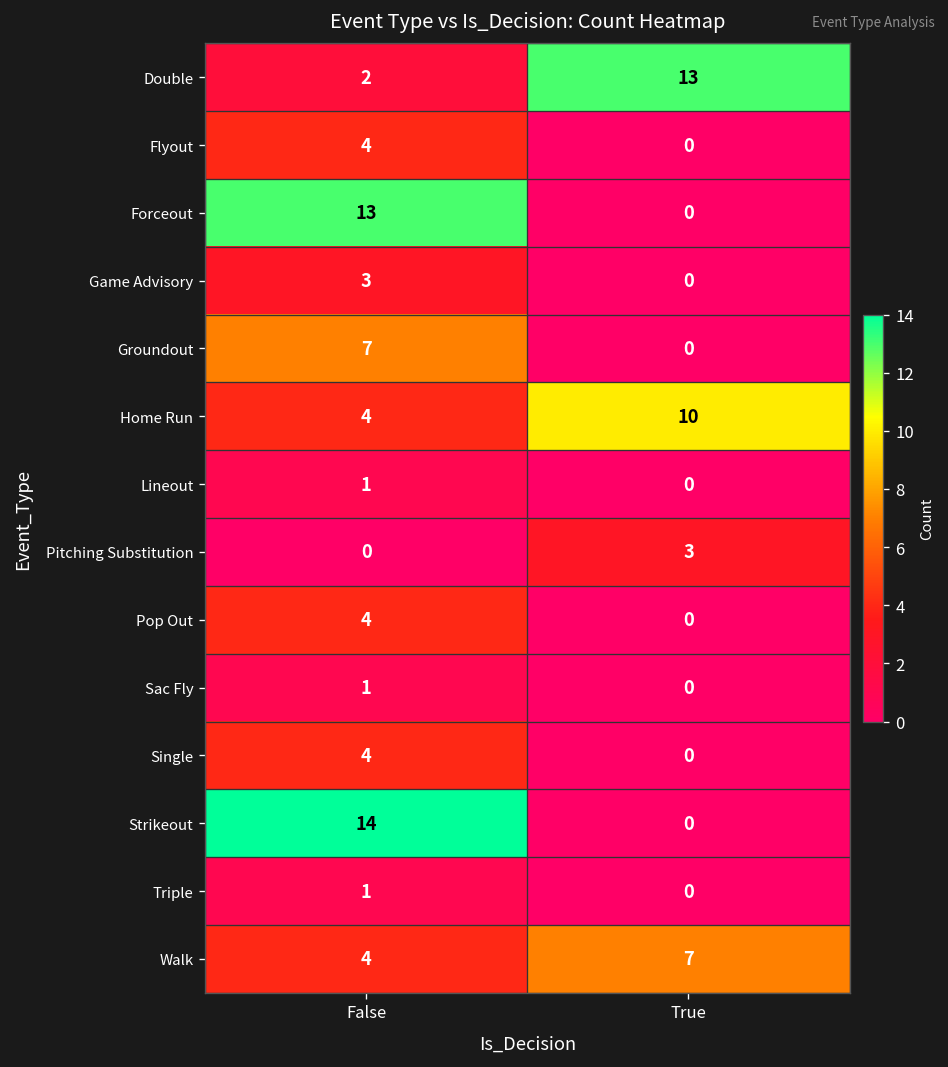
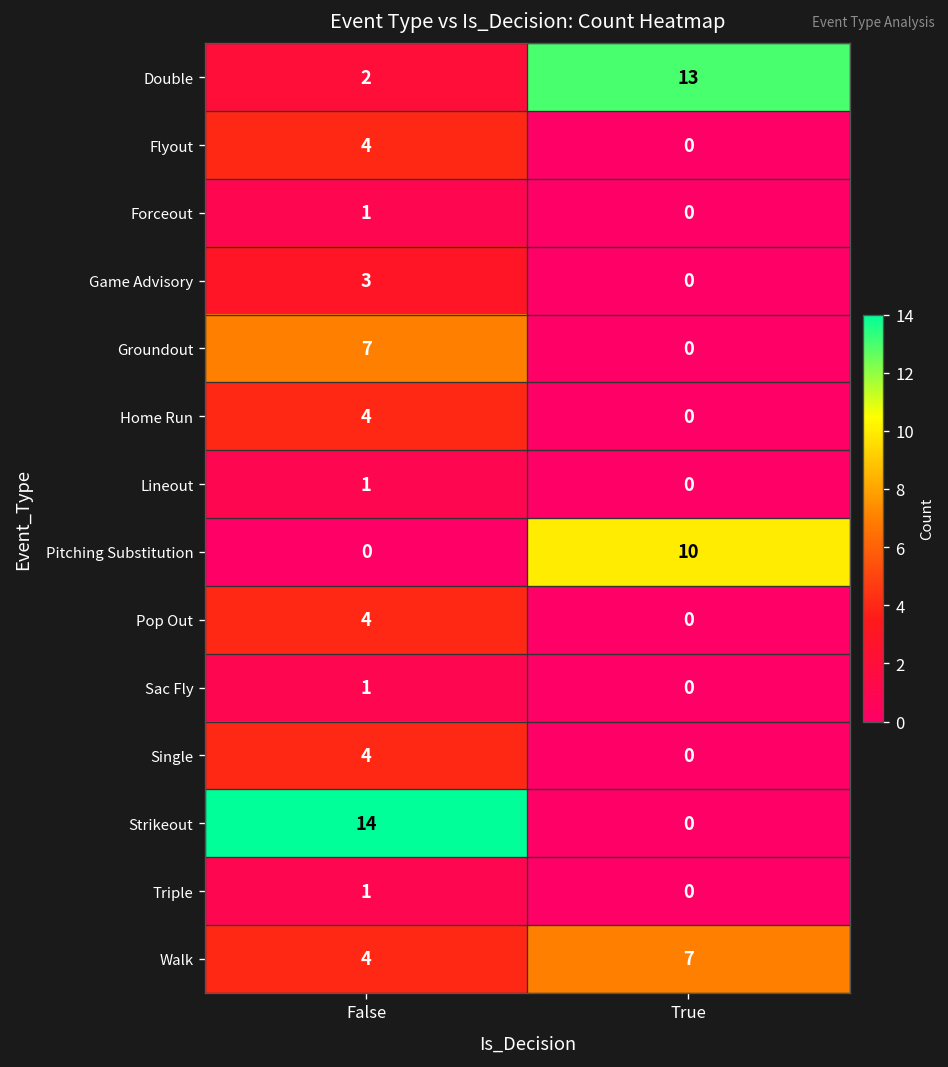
Forceout, False: 13 -> 1
Home Run, True: 10 -> 0
Pitching Substitution, True: 3 -> 10
